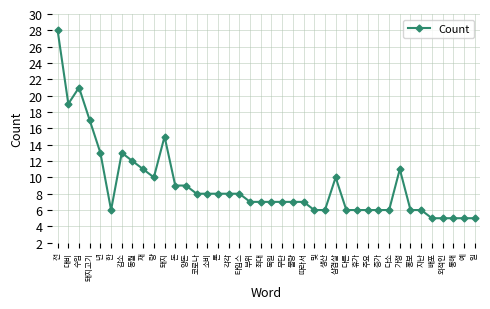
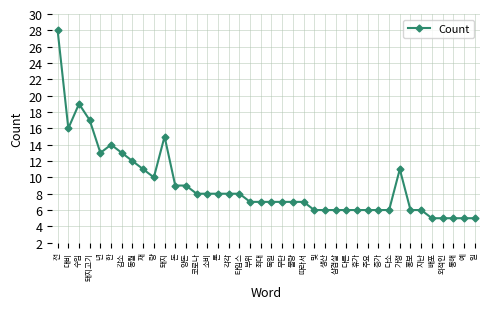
대비: 19 -> 16
수입: 21 -> 19
한: 6 -> 14
삼겹살: 10 -> 6
